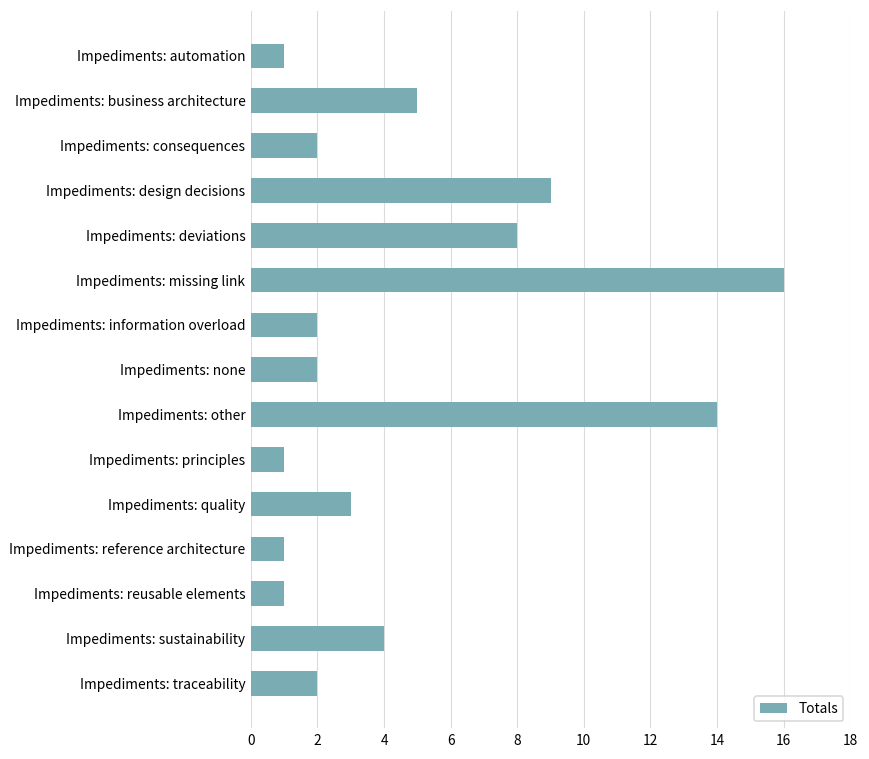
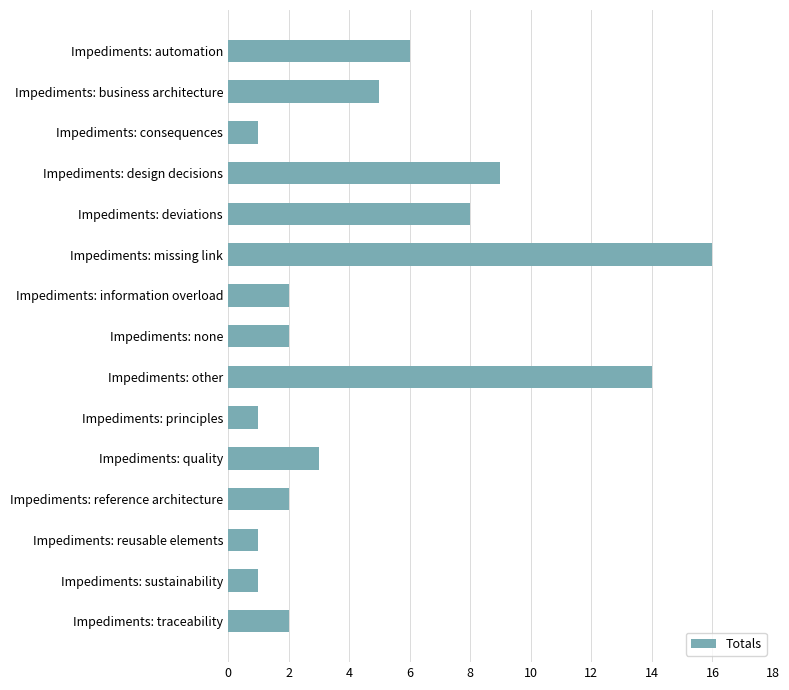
Impediments: automation: 1 -> 6
Impediments: consequences: 2 -> 1
Impediments: reference architecture: 1 -> 2
Impediments: sustainability: 4 -> 1
